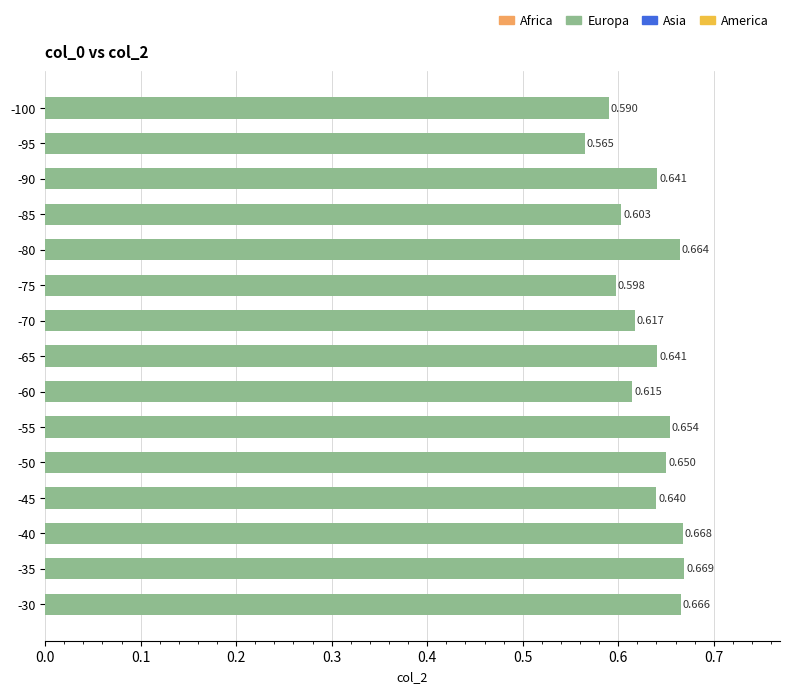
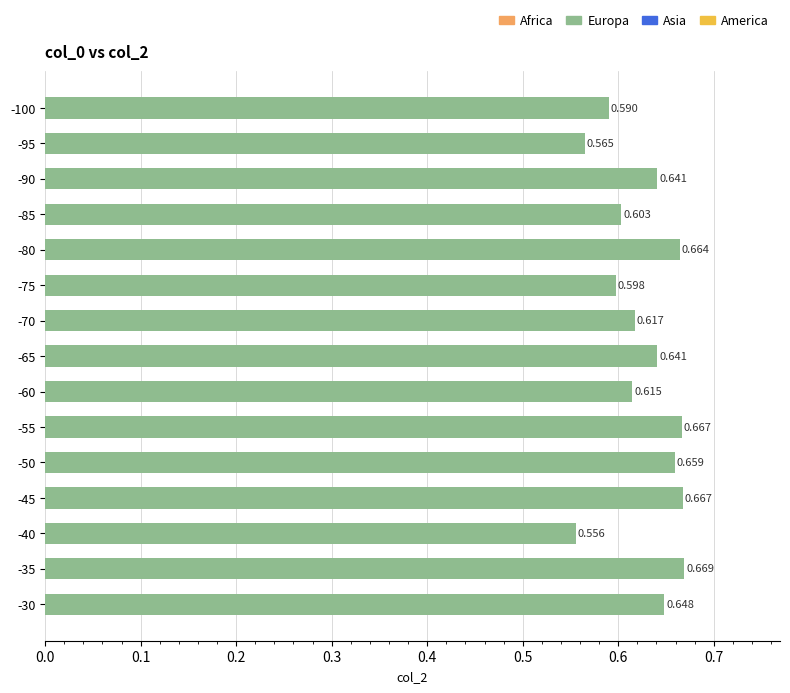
-55: 0.654 -> 0.667
-50: 0.650 -> 0.659
-45: 0.640 -> 0.667
-40: 0.668 -> 0.556
-30: 0.666 -> 0.648
